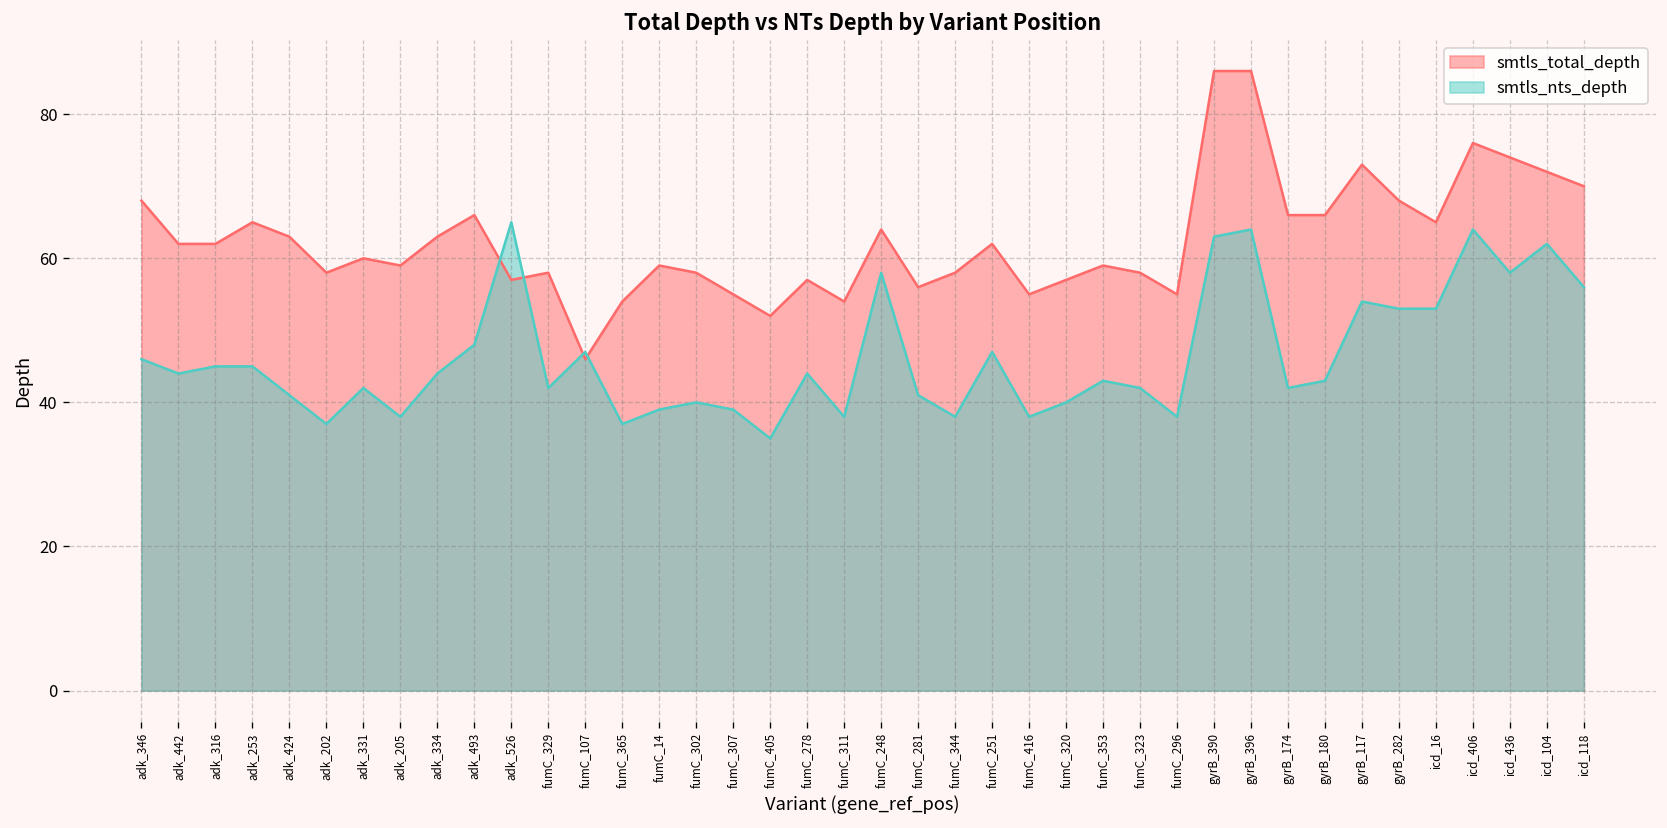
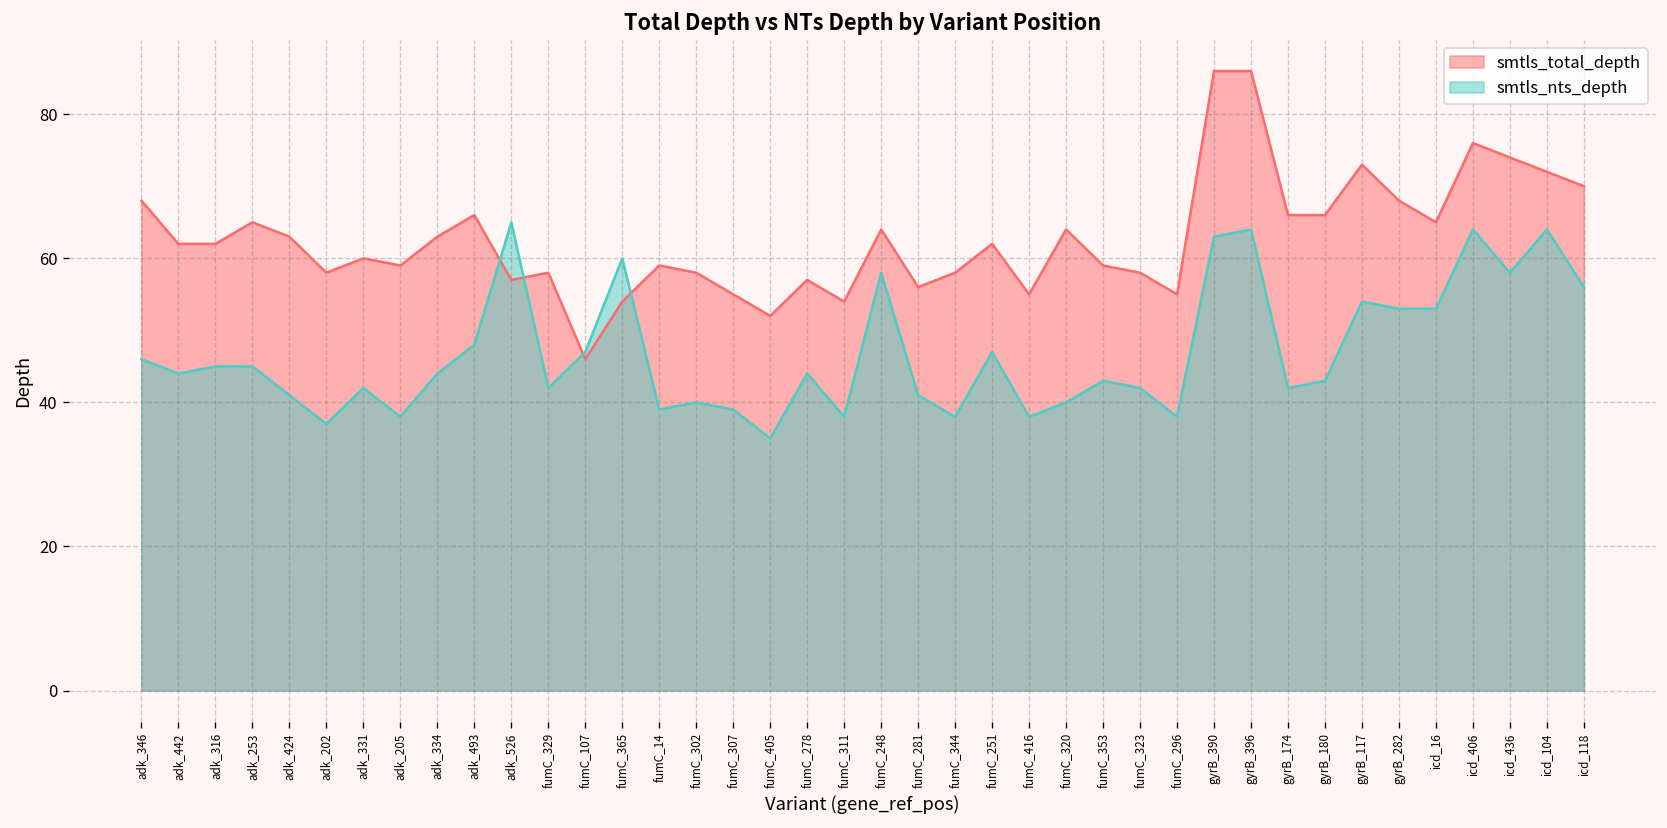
smtls_nts_depth, fumC_365: 37 -> 60
smtls_total_depth, fumC_320: 57 -> 64
smtls_nts_depth, icd_104: 62 -> 64
